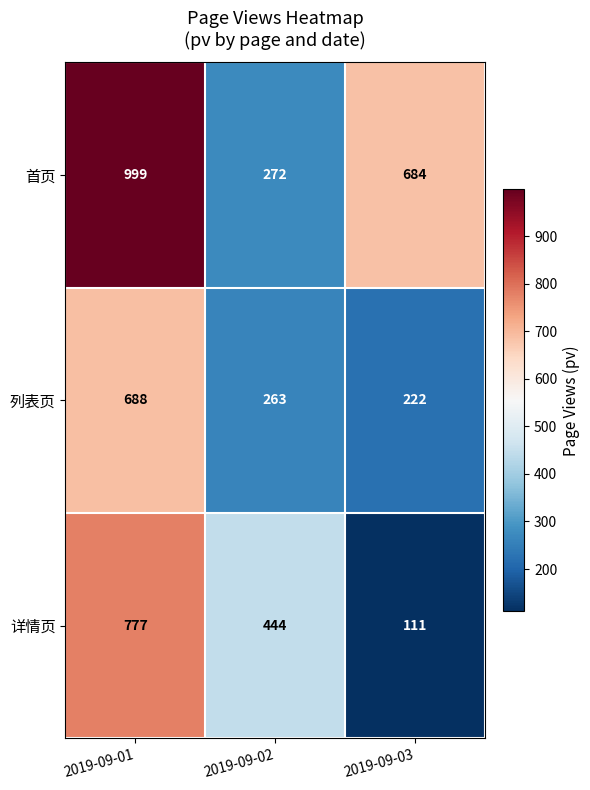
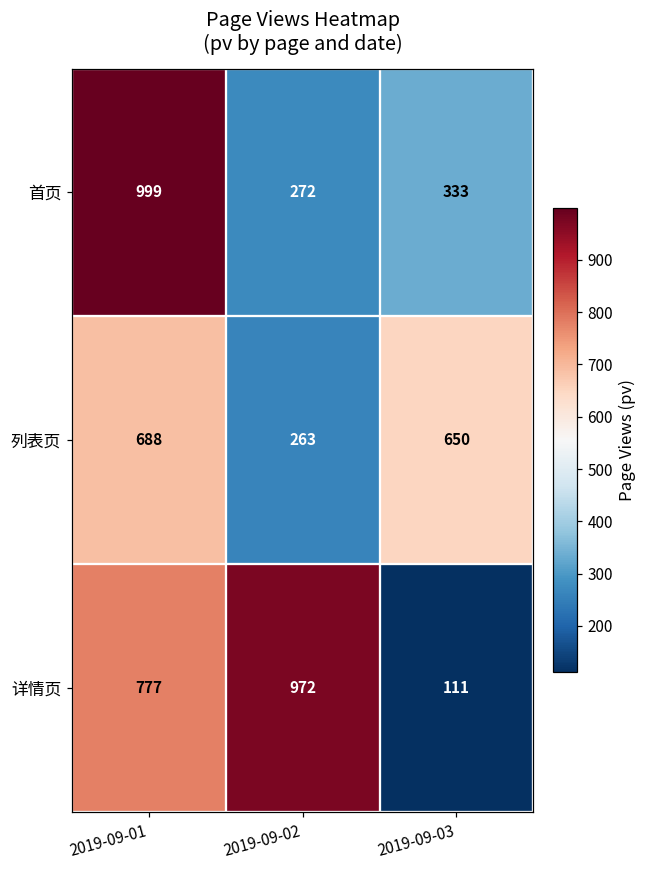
首页, 2019-09-03: 684 -> 333
列表页, 2019-09-03: 222 -> 650
详情页, 2019-09-02: 444 -> 972
